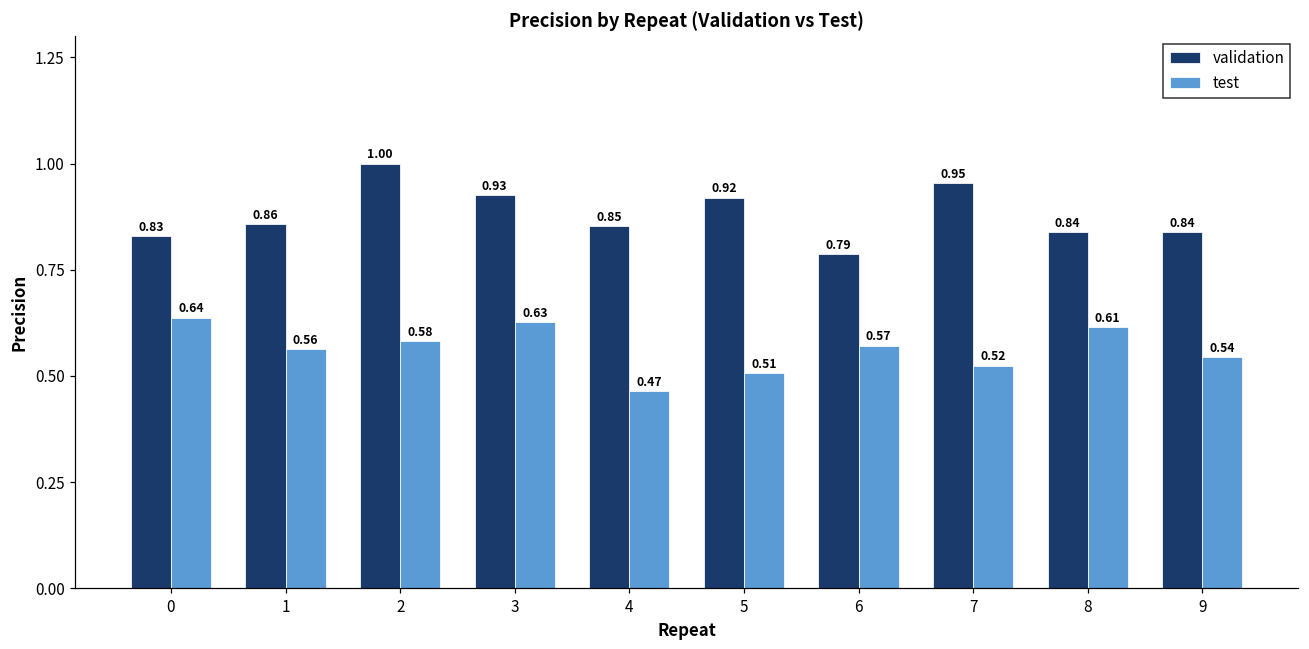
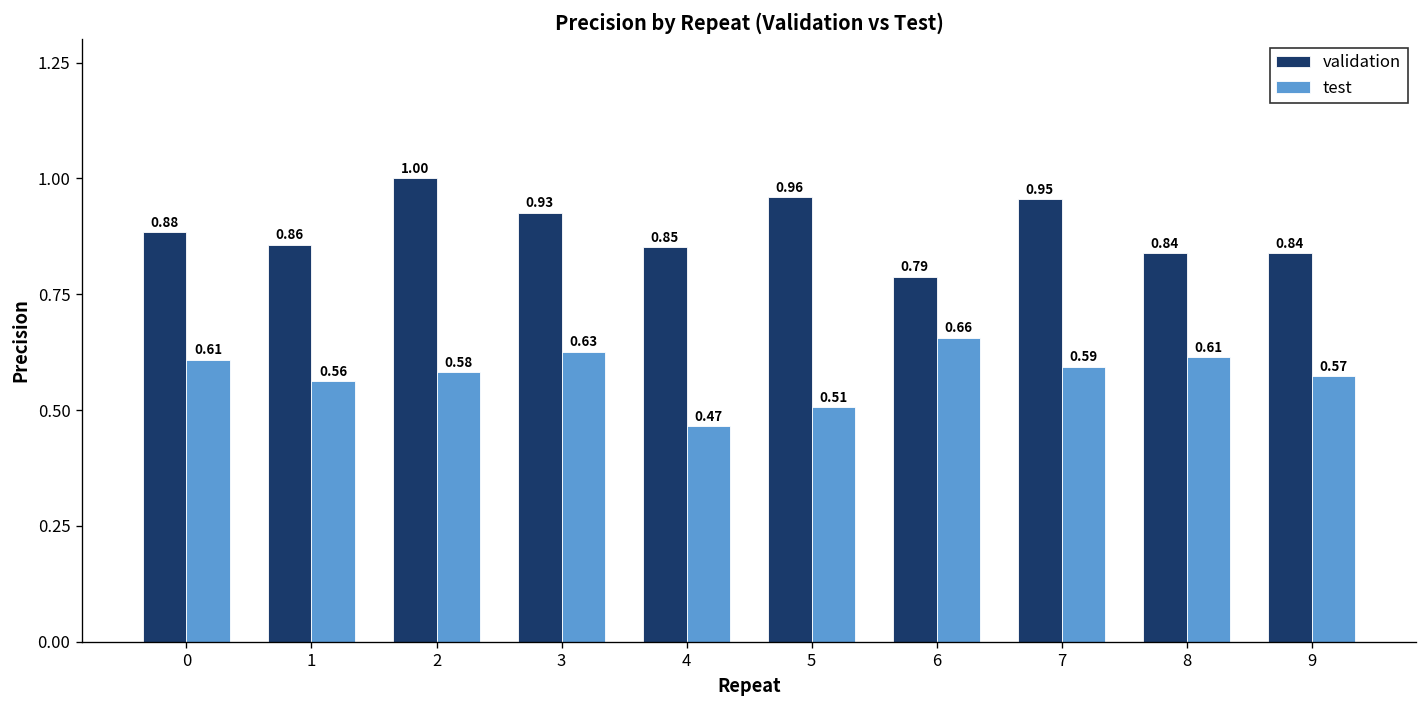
validation, 0: 0.83 -> 0.88
test, 0: 0.64 -> 0.61
validation, 5: 0.92 -> 0.96
test, 6: 0.57 -> 0.66
test, 7: 0.52 -> 0.59
test, 9: 0.54 -> 0.57
